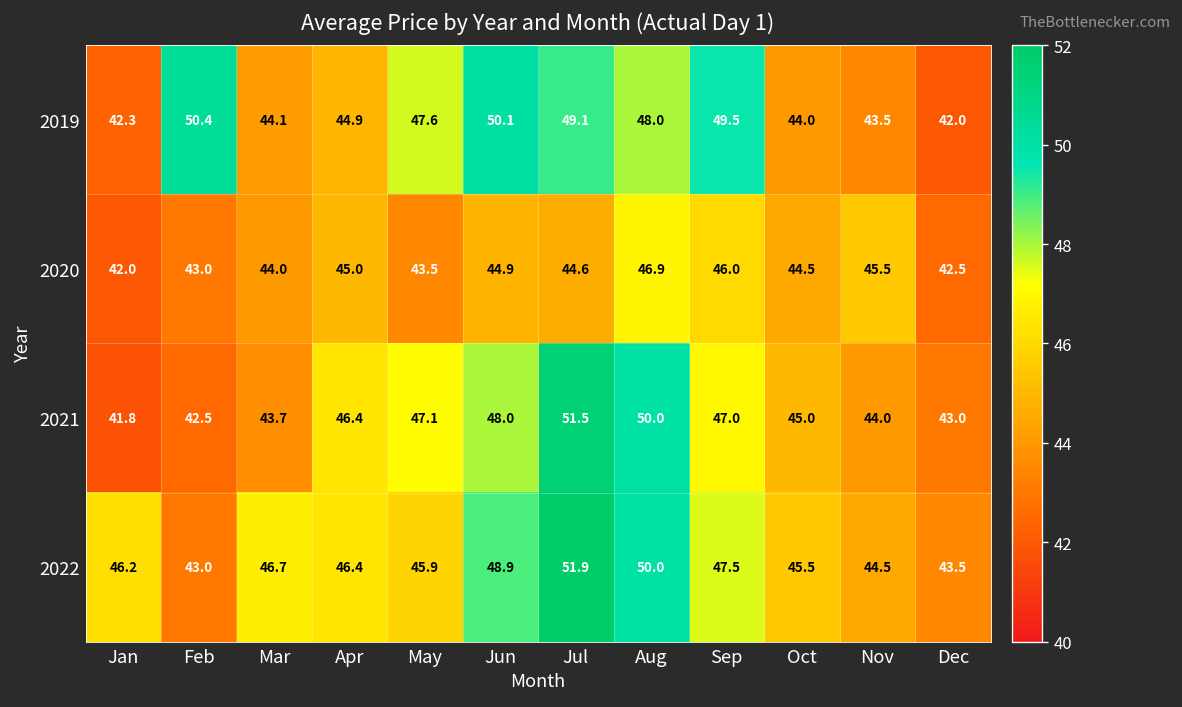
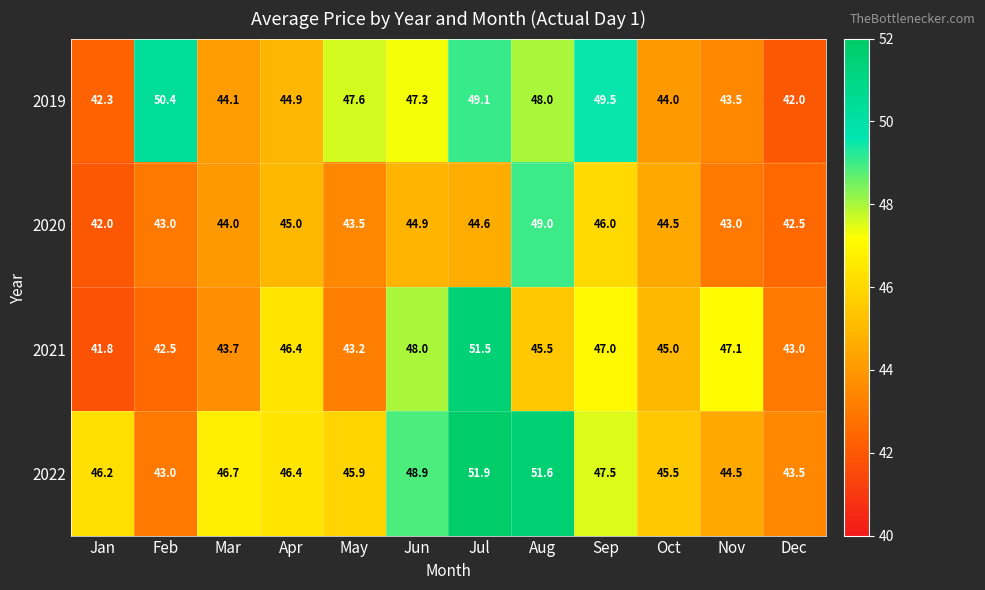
2019, Jun: 50.1 -> 47.3
2020, Aug: 46.9 -> 49.0
2020, Nov: 45.5 -> 43.0
2021, May: 47.1 -> 43.2
2021, Aug: 50.0 -> 45.5
2021, Nov: 44.0 -> 47.1
2022, Aug: 50.0 -> 51.6
